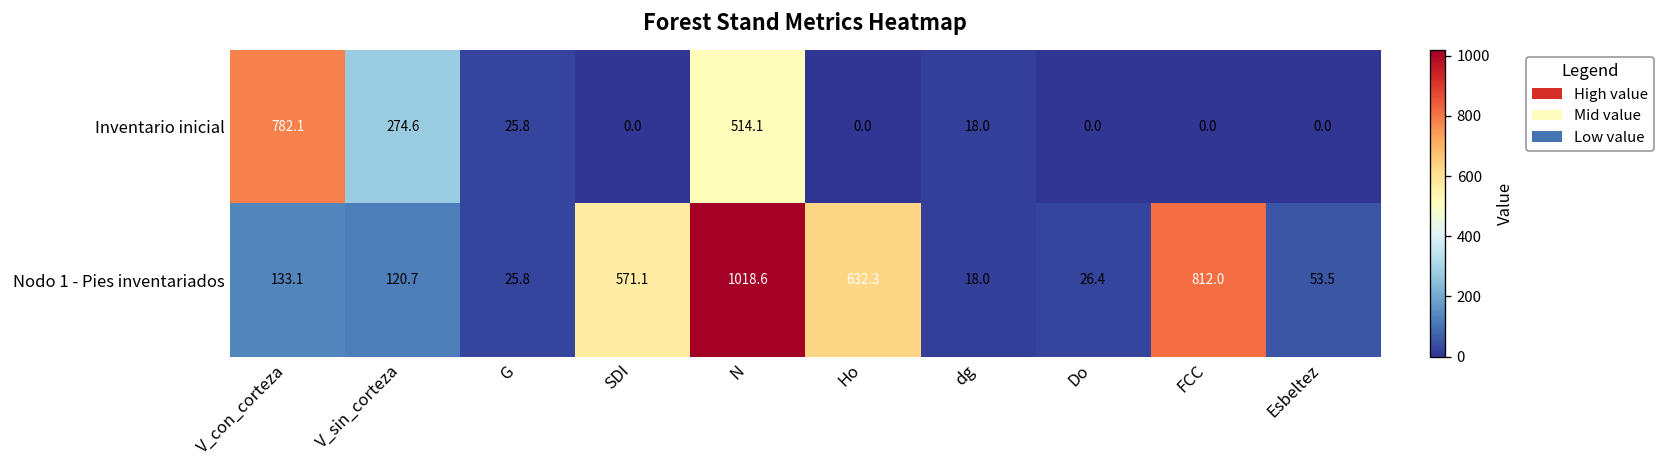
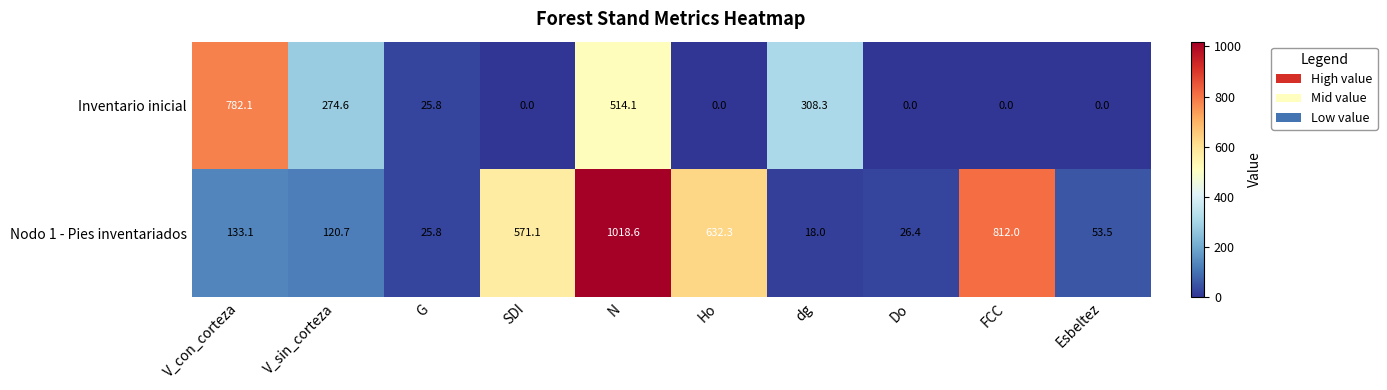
Inventario inicial, dg: 18.0 -> 308.3
